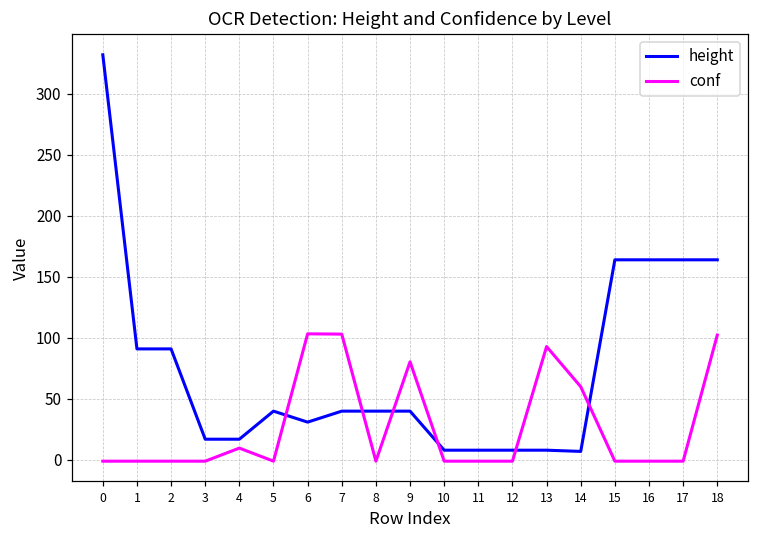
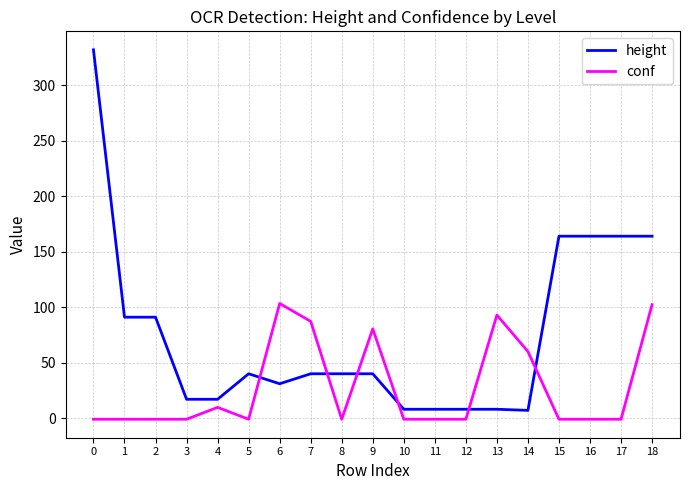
conf, 7: 103 -> 87
